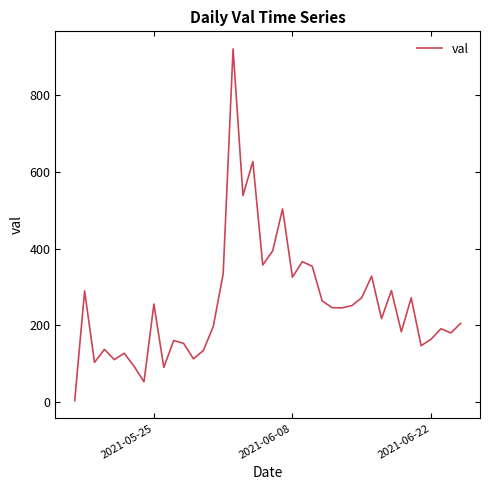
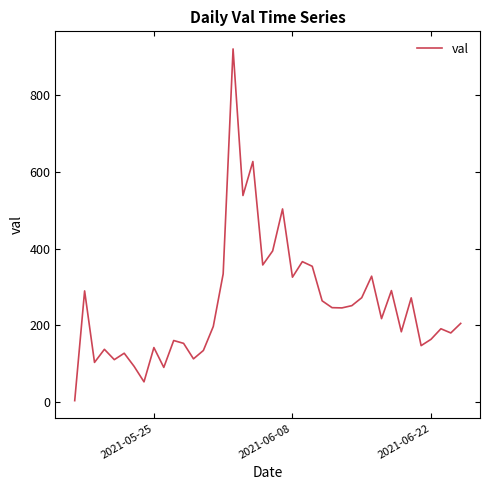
2021-05-25: 260 -> 140
